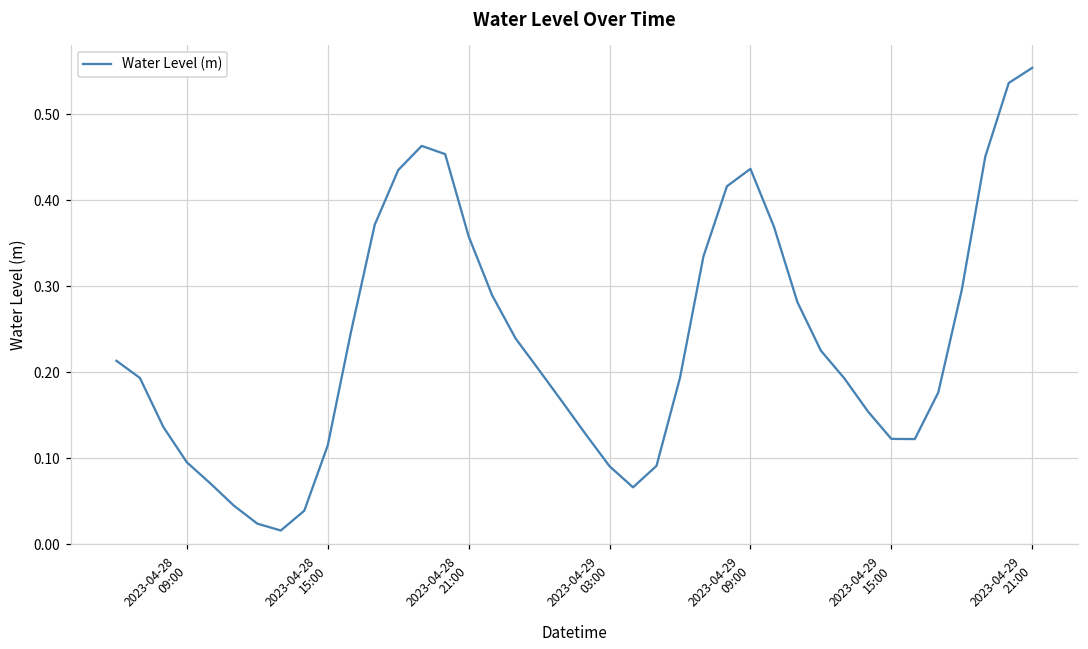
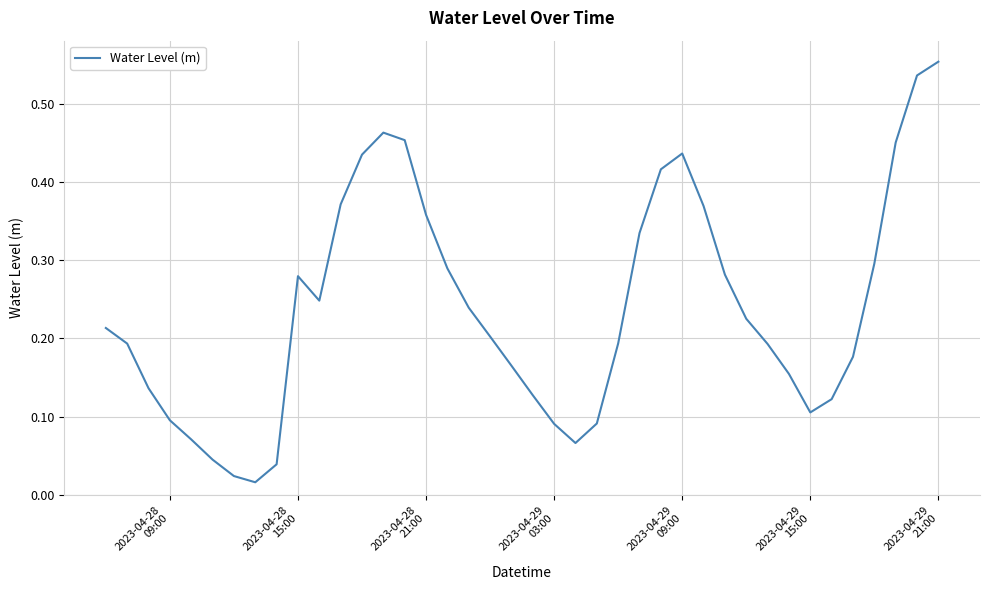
2023-04-28 15:00: 0.12 -> 0.28
2023-04-29 15:00: 0.12 -> 0.11
